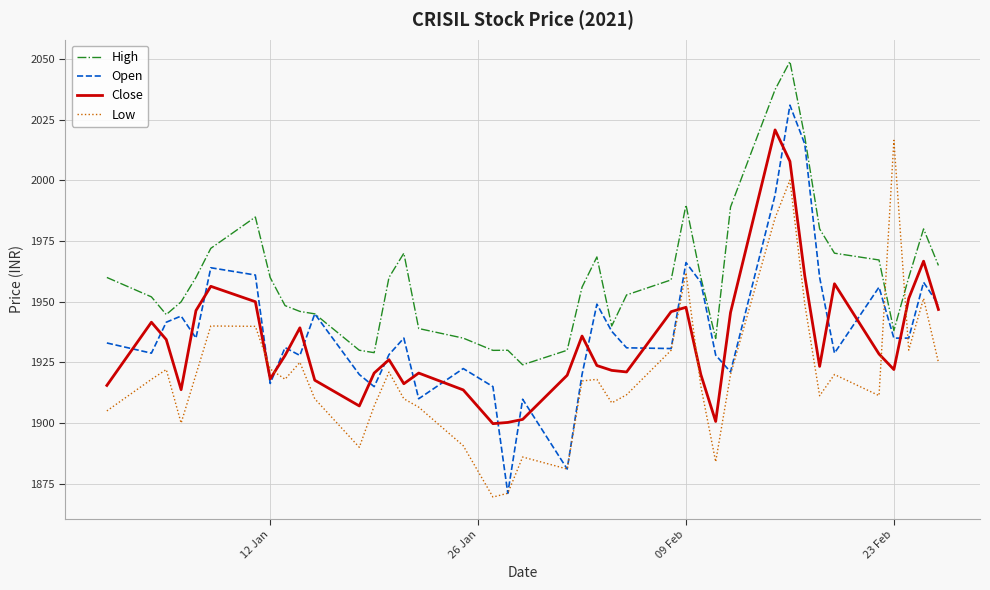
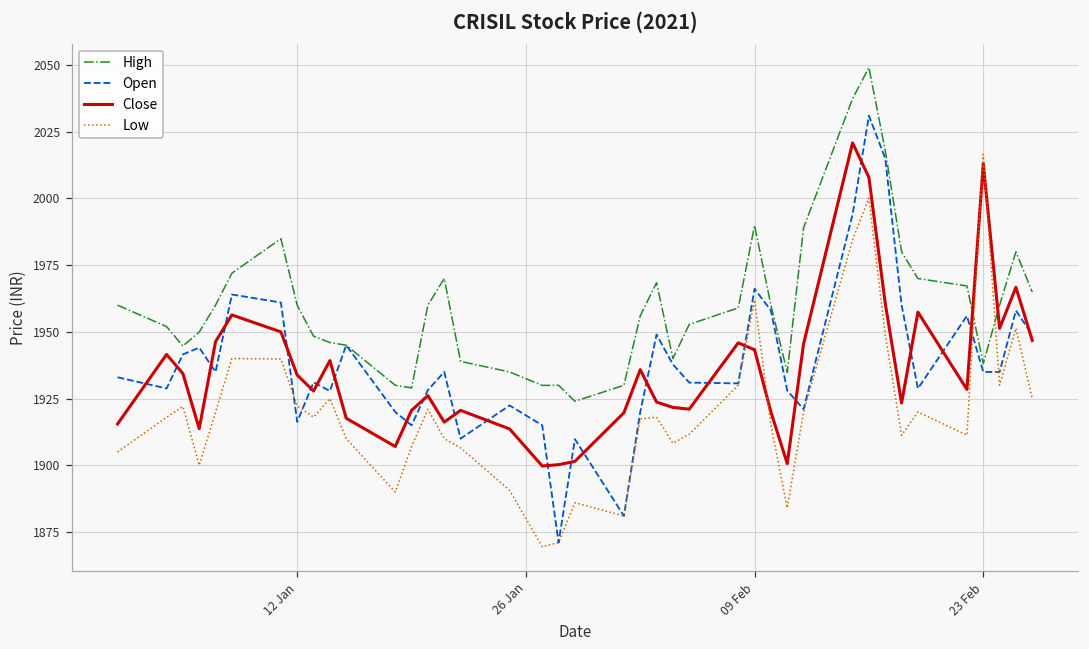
Close, 12 Jan: 1918 -> 1934
Close, 09 Feb: 1948 -> 1943
Close, 23 Feb: 1922 -> 2013
